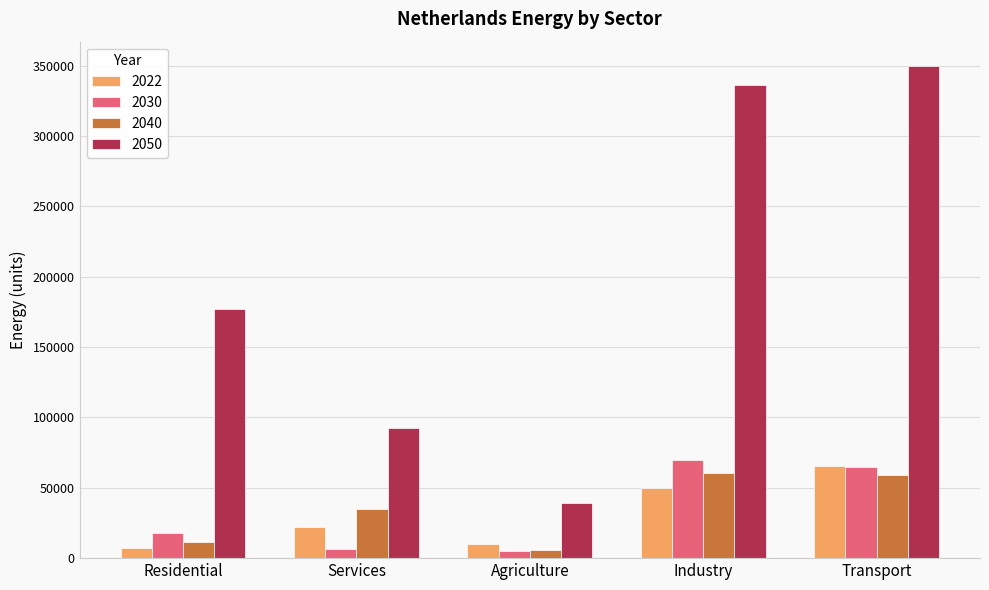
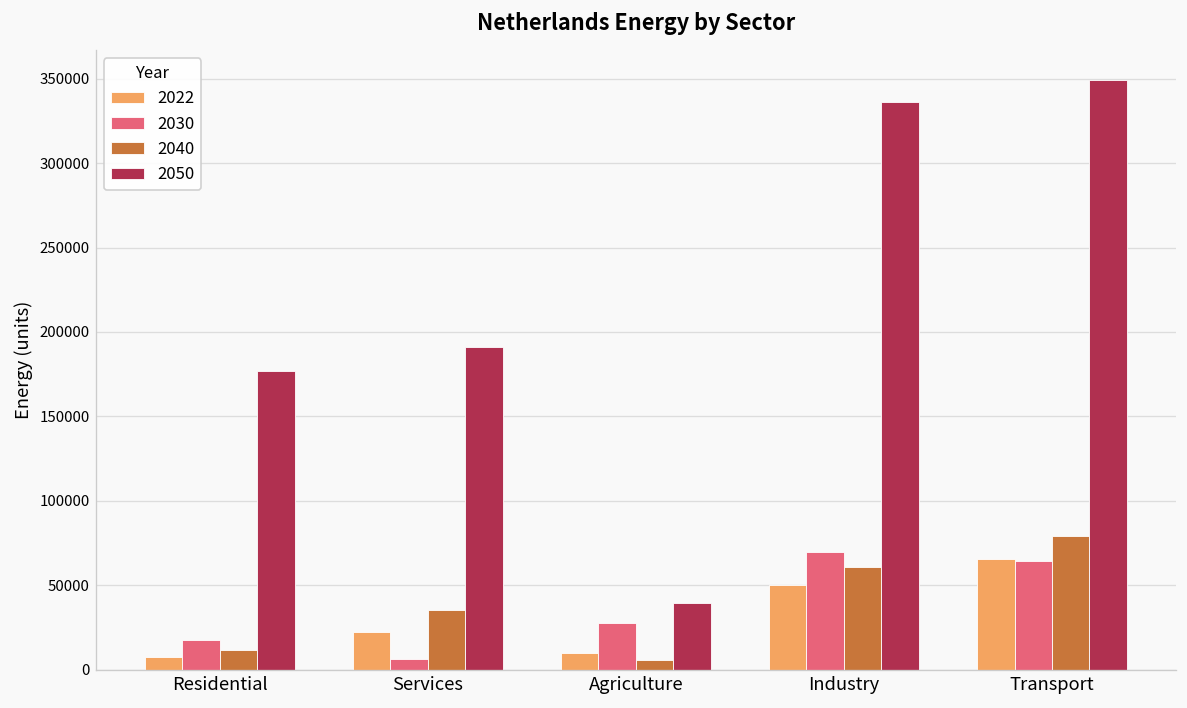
2050, Services: 92000 -> 191000
2030, Agriculture: 5000 -> 28000
2040, Transport: 59000 -> 79000
